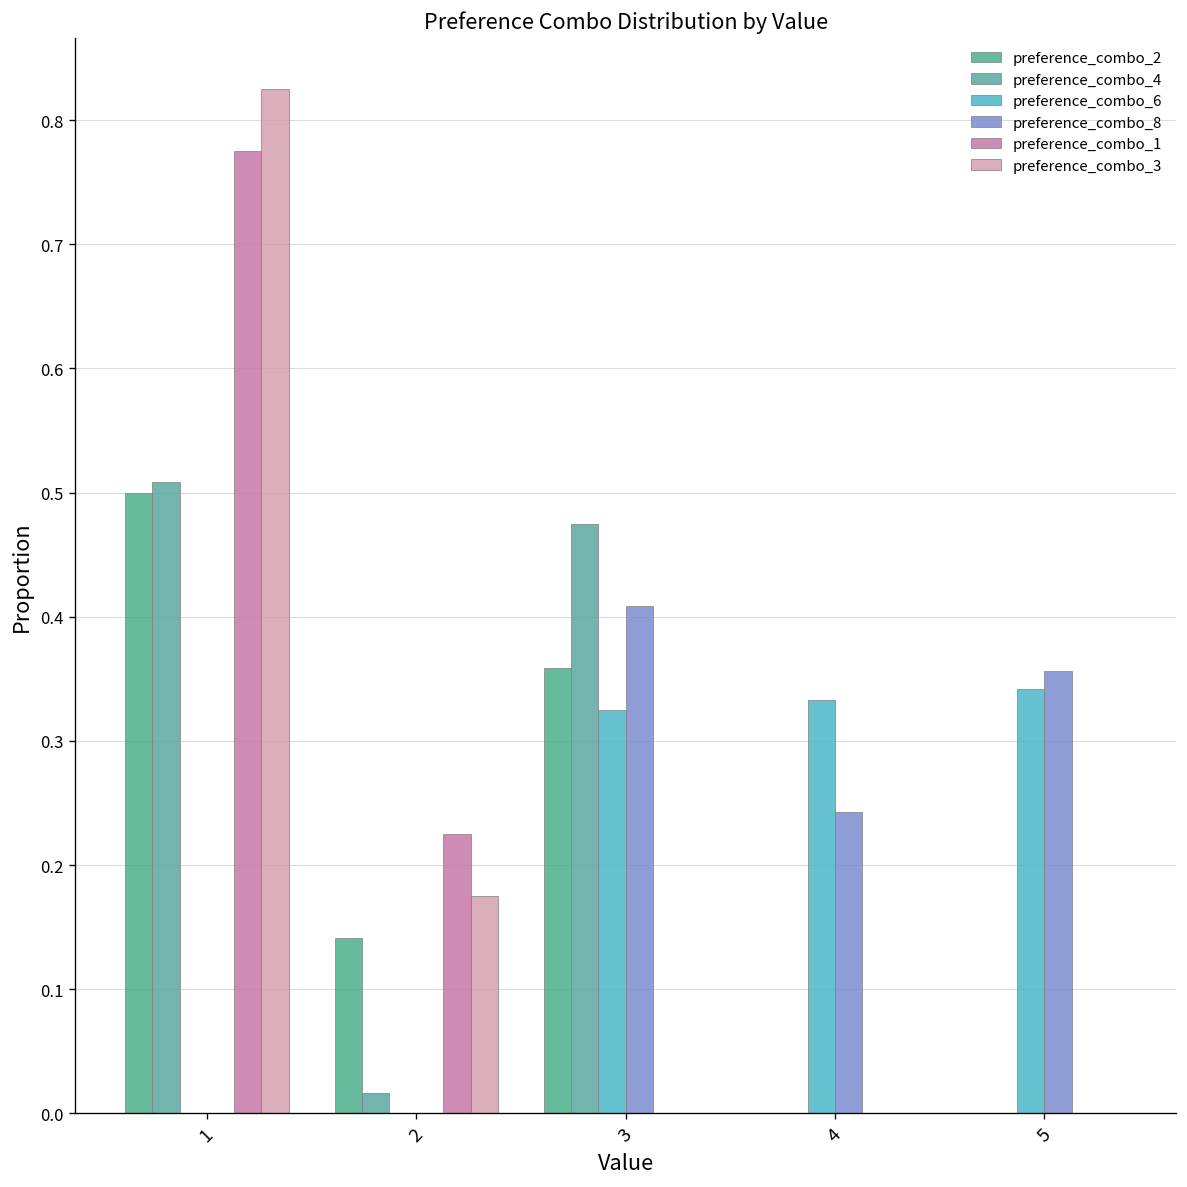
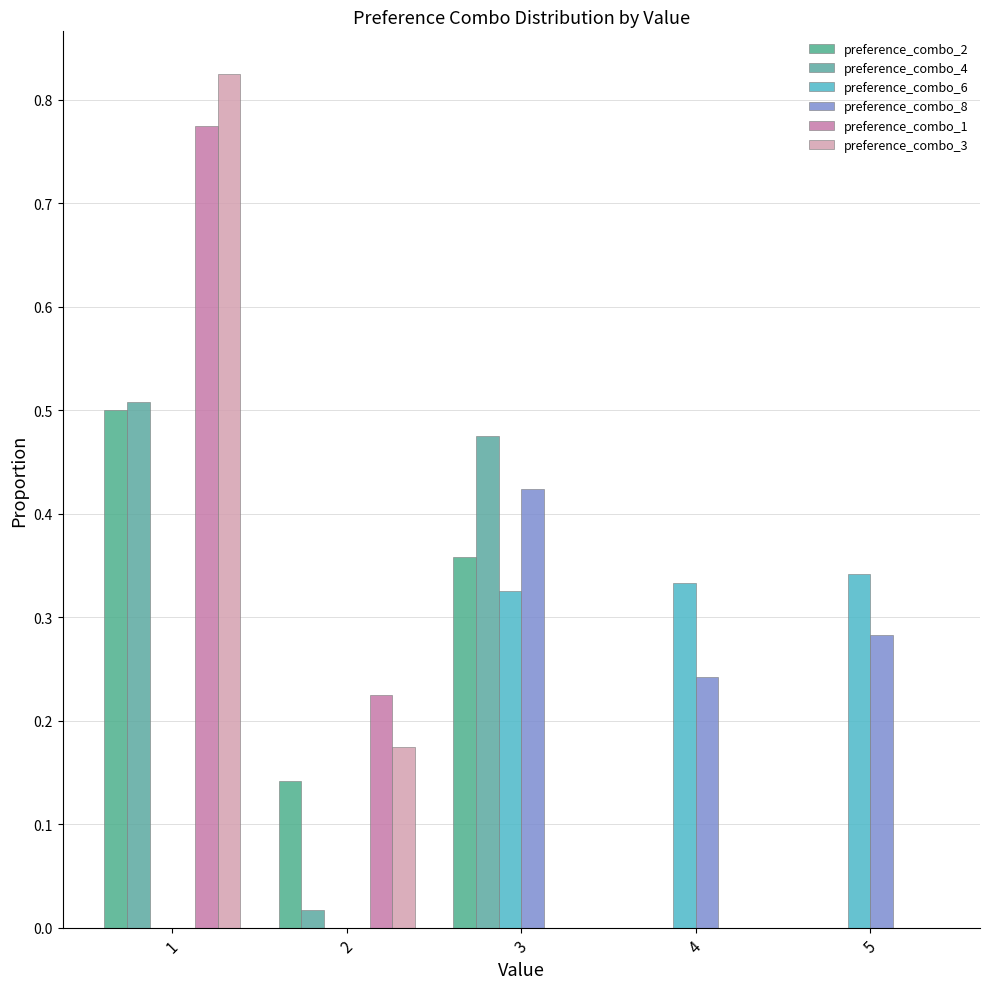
preference_combo_8, 3: 0.408 -> 0.424
preference_combo_8, 5: 0.356 -> 0.283
